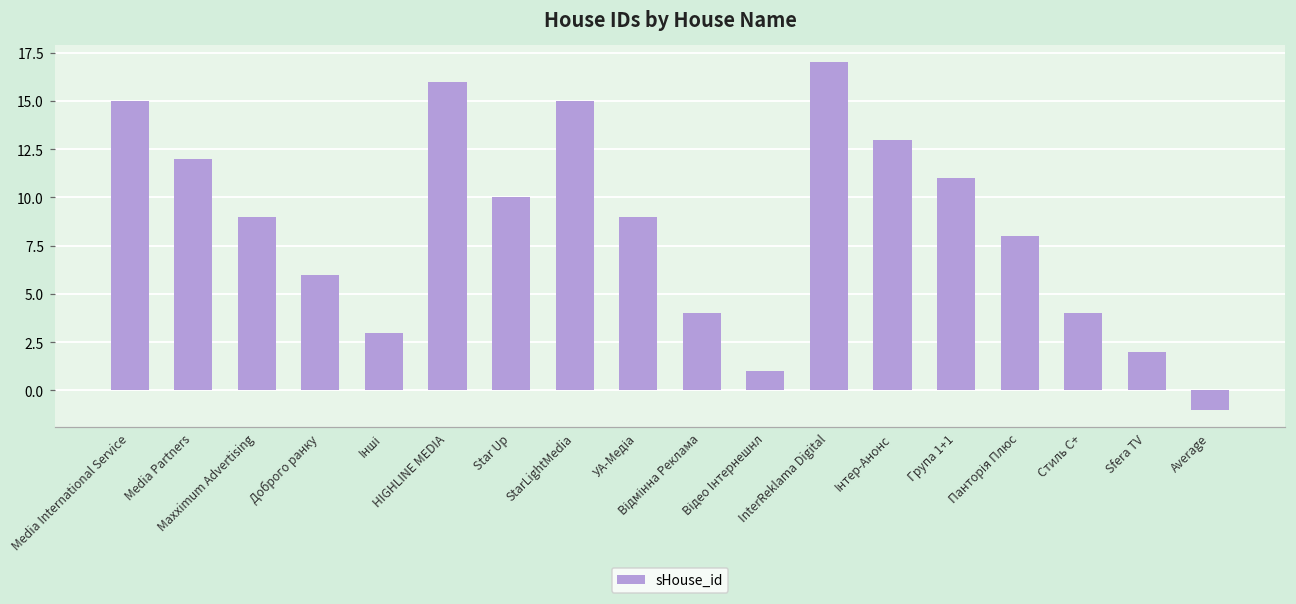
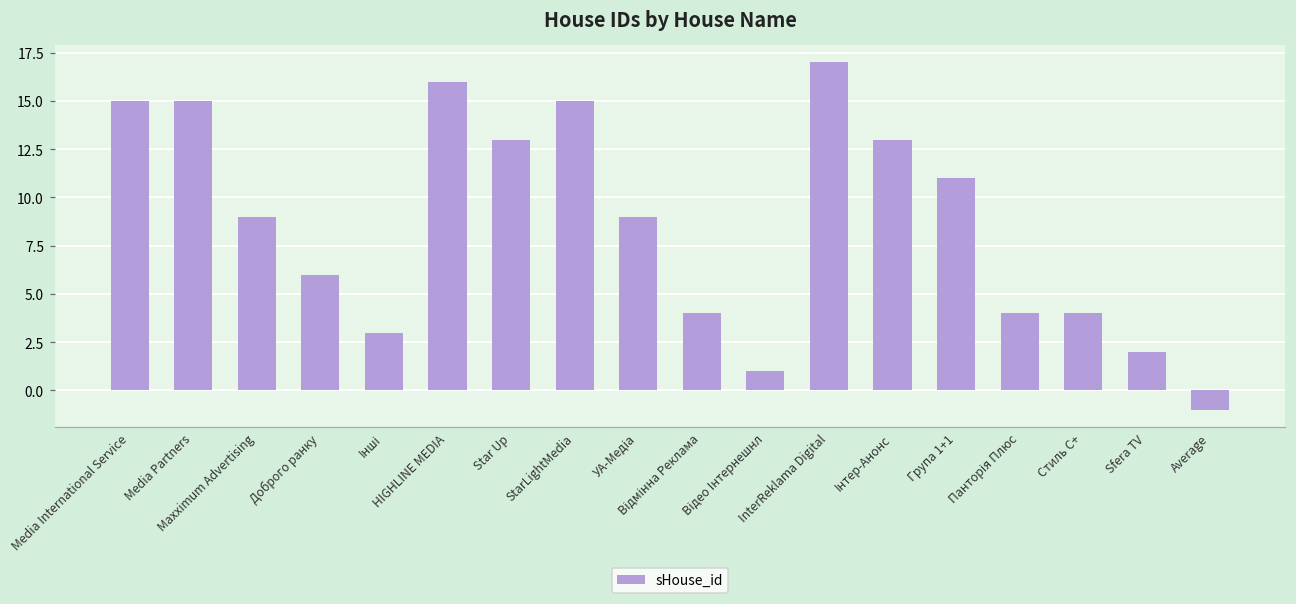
Media Partners: 12 -> 15
Star Up: 10 -> 13
Панторія Плюс: 8 -> 4
